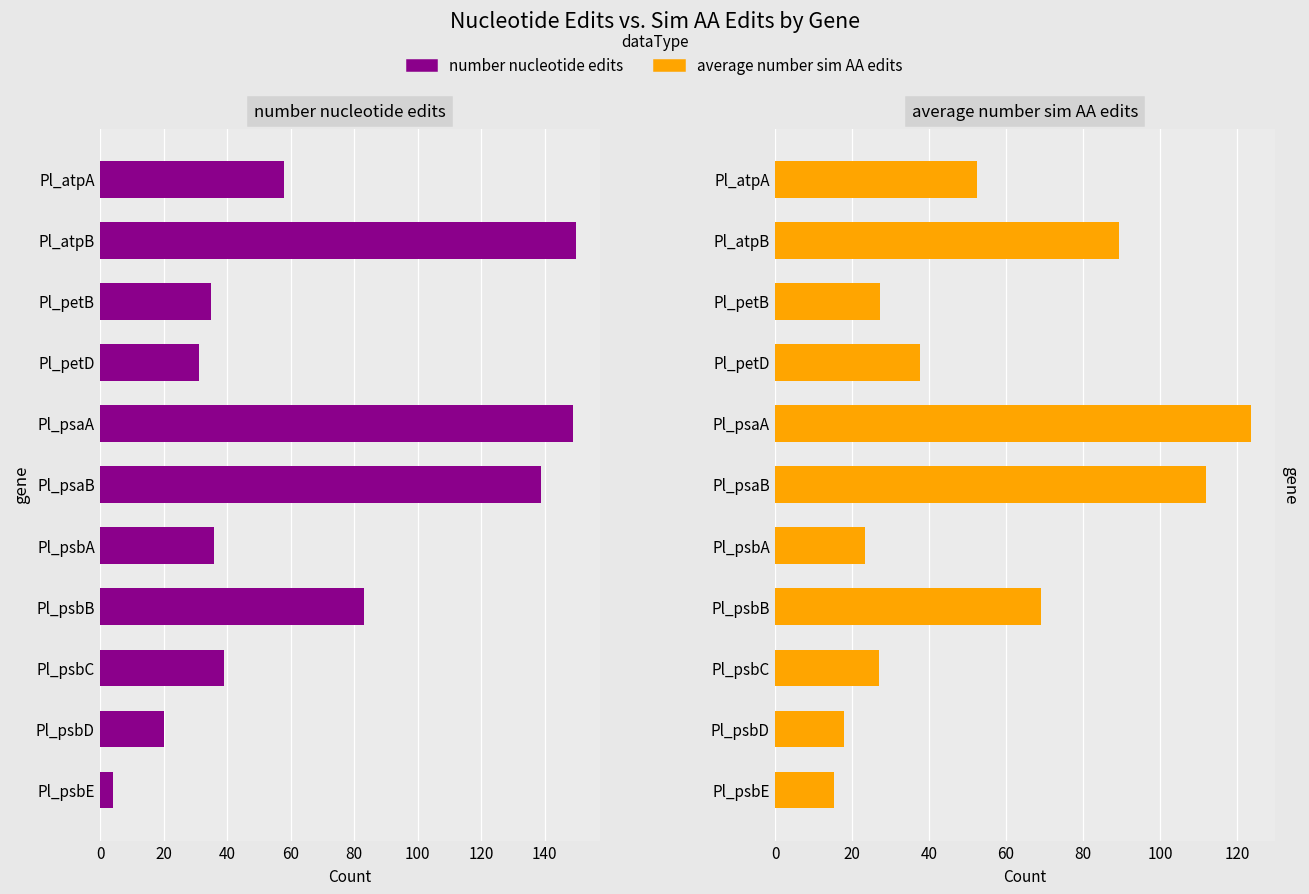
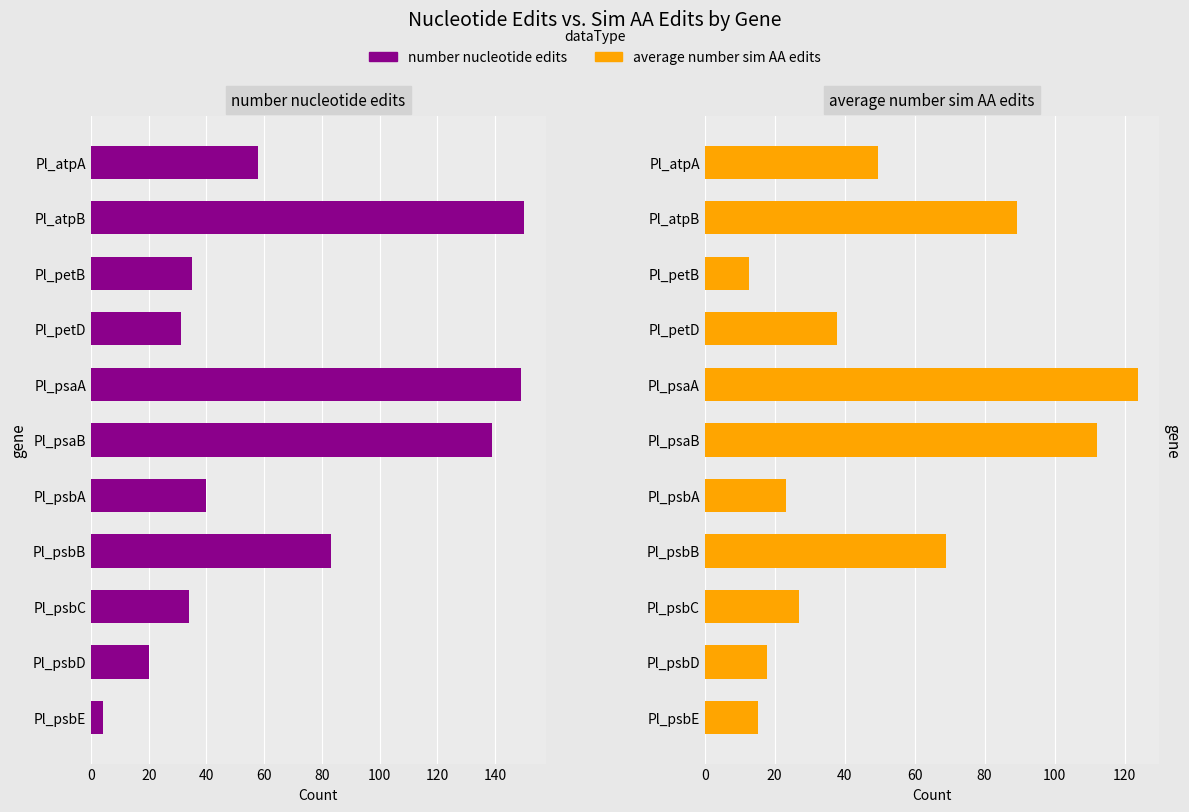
number nucleotide edits, Pl_psbA: 36 -> 40
number nucleotide edits, Pl_psbC: 39 -> 34
average number sim AA edits, Pl_atpA: 52 -> 49
average number sim AA edits, Pl_petB: 27 -> 13
